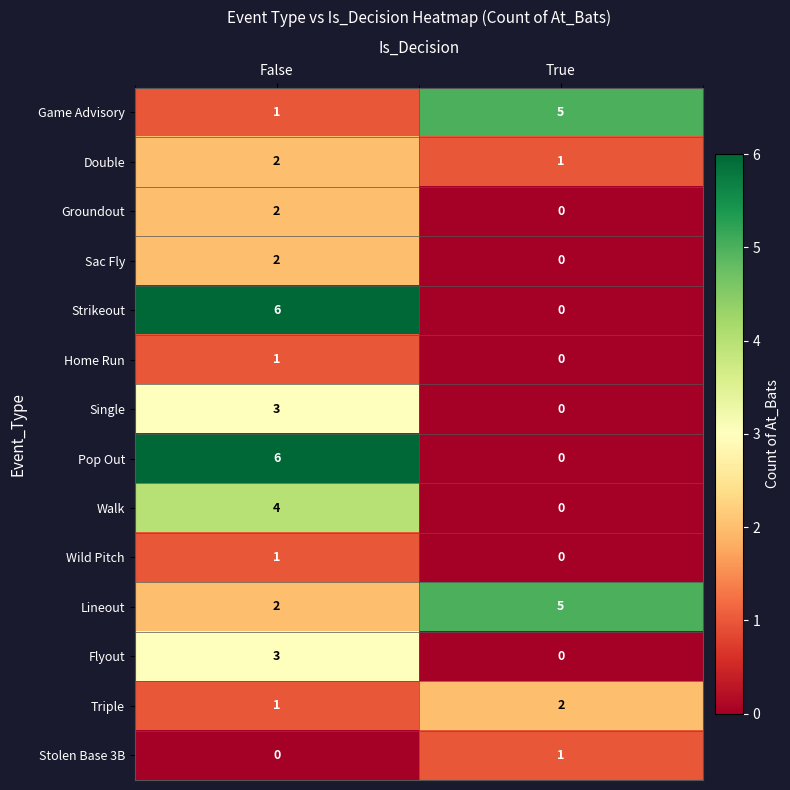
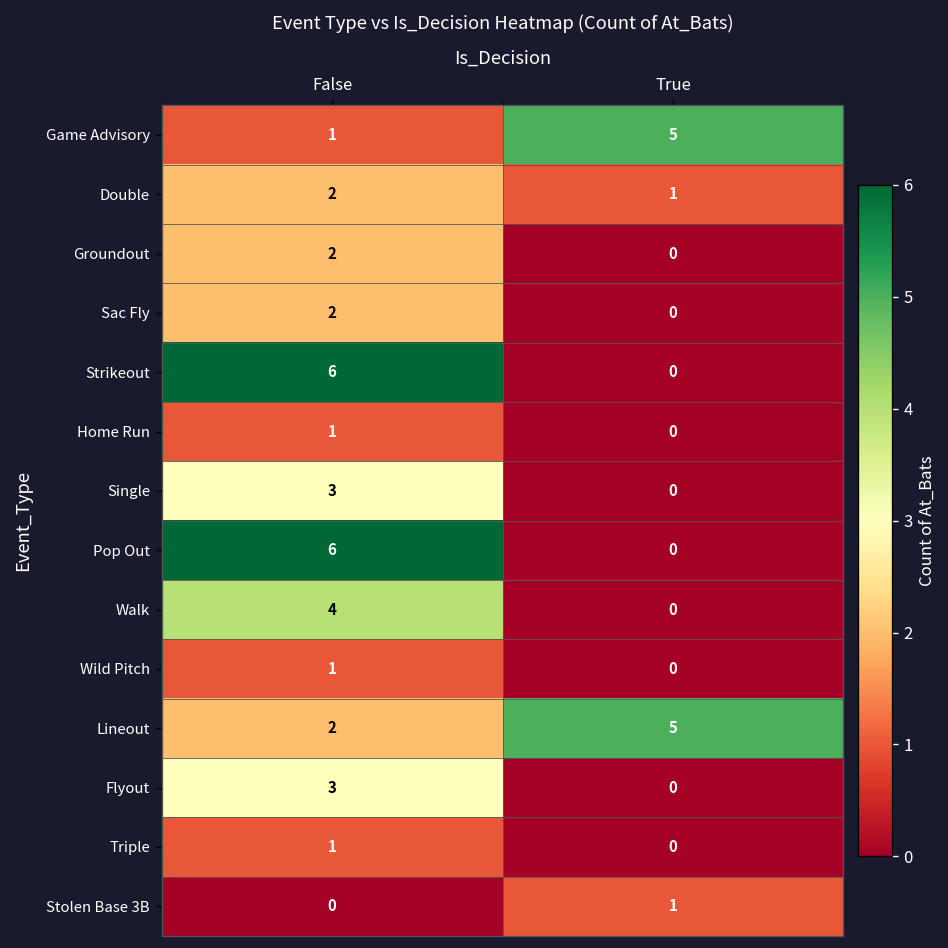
Triple, True: 2 -> 0
